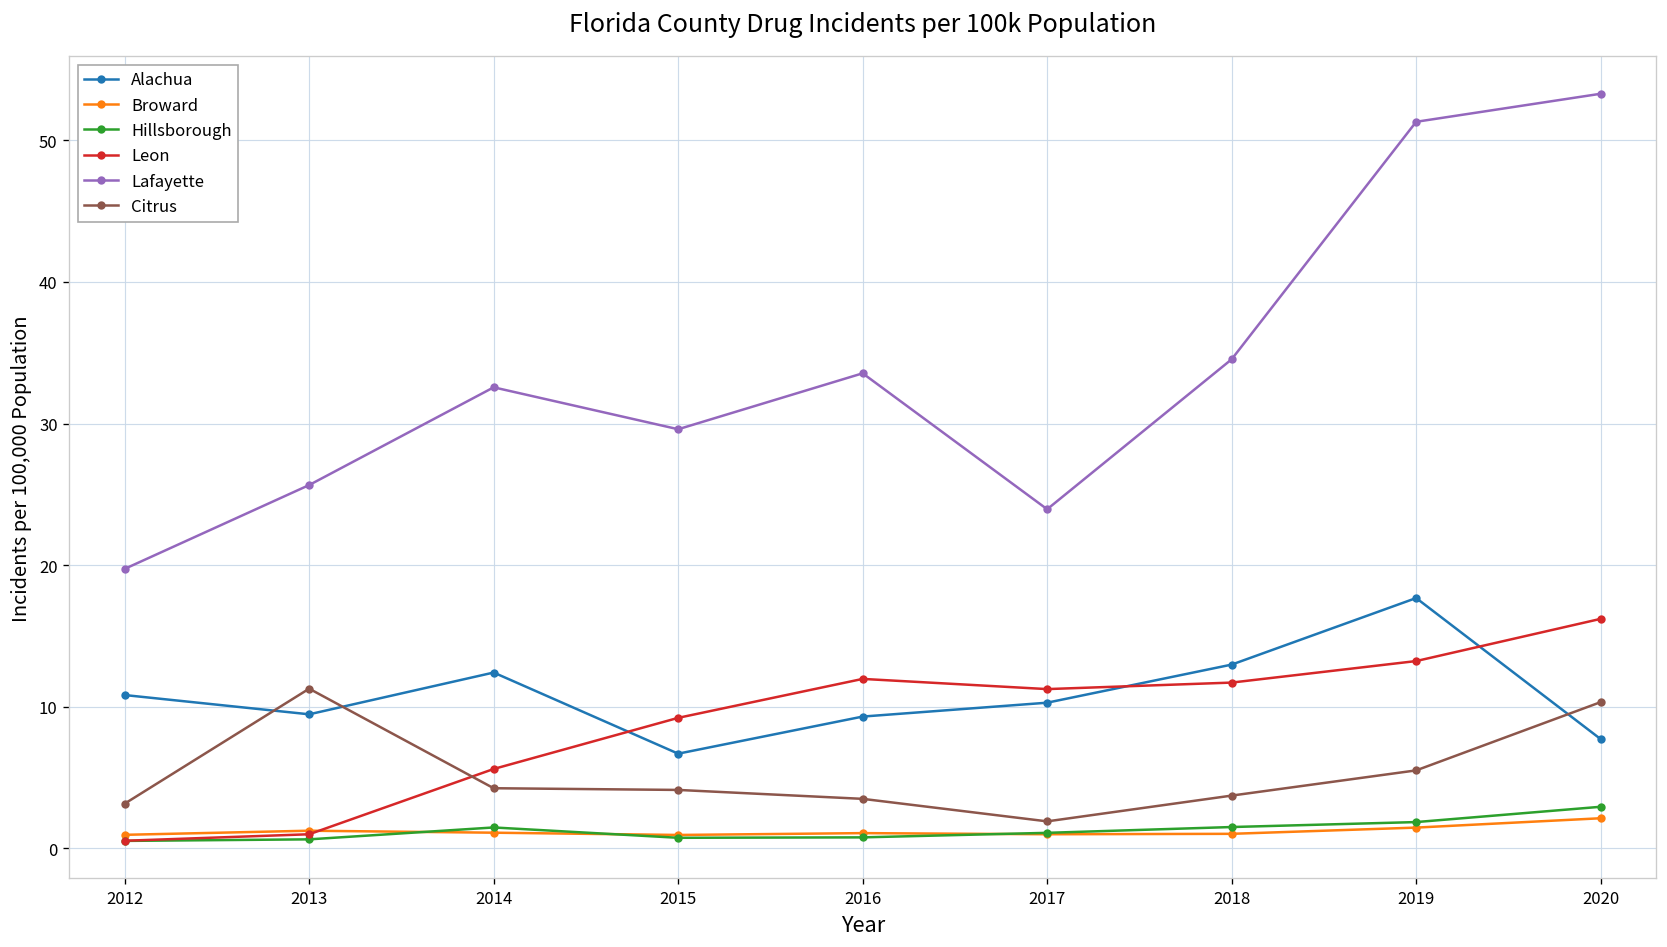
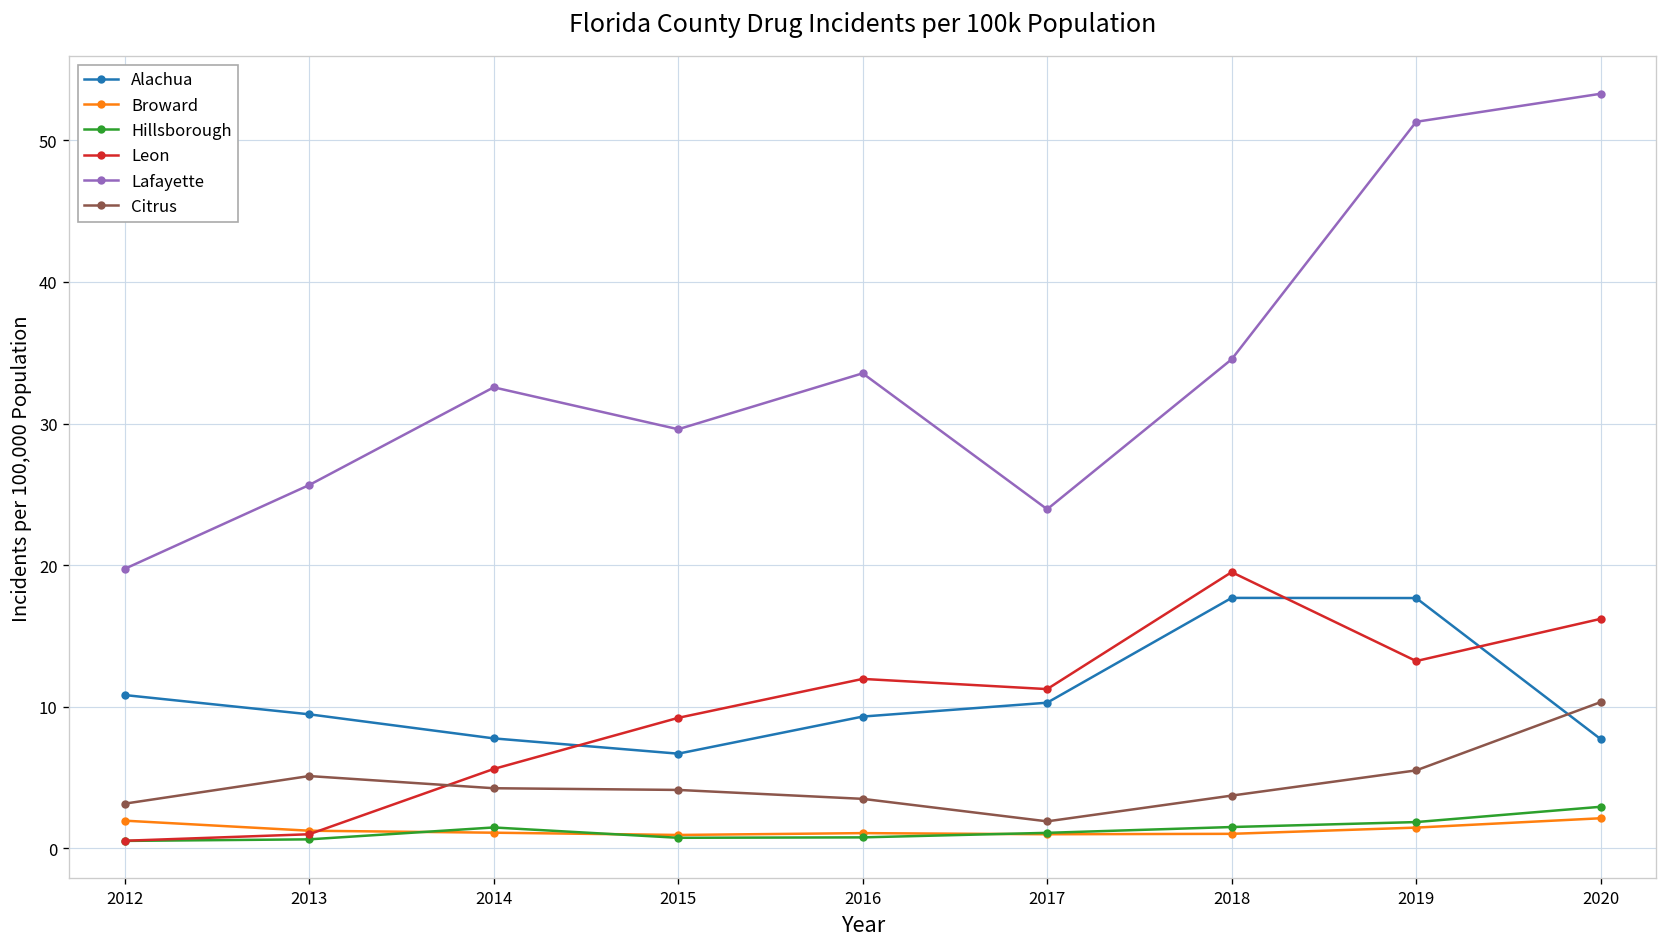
Broward, 2012: 1.0 -> 2.0
Citrus, 2013: 11.3 -> 5.1
Alachua, 2014: 12.4 -> 7.8
Alachua, 2018: 13.0 -> 17.7
Leon, 2018: 11.7 -> 19.5
